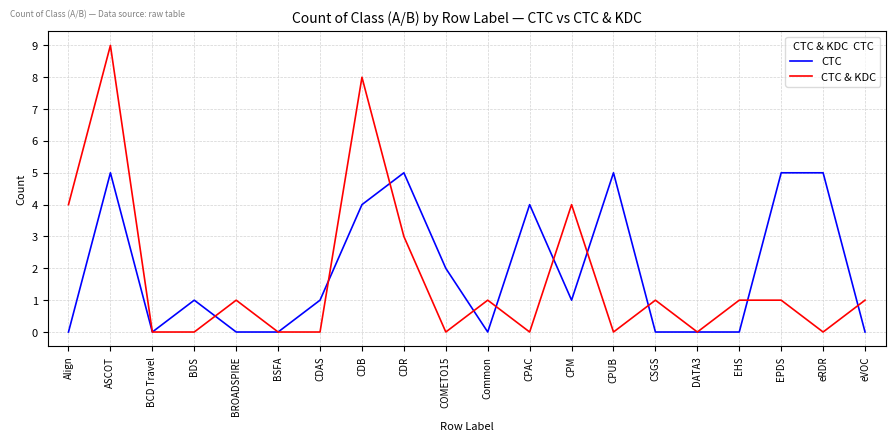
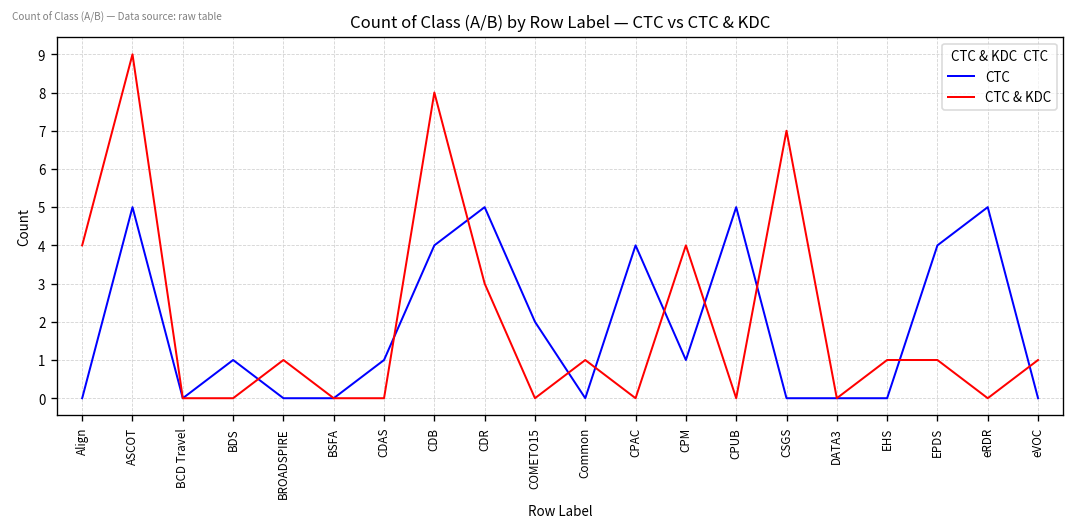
CTC & KDC, CSGS: 1 -> 7
CTC, EPDS: 5 -> 4
